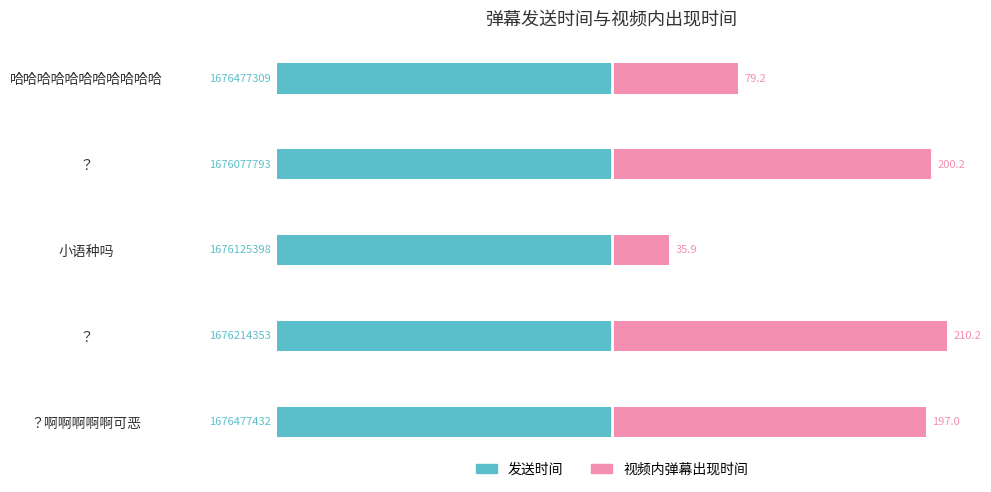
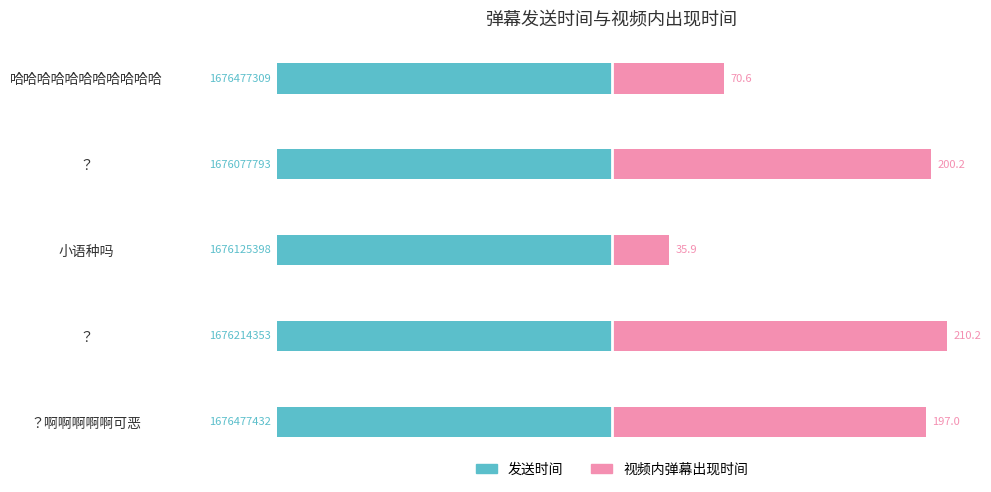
视频内弹幕出现时间, 哈哈哈哈哈哈哈哈哈哈哈: 79.2 -> 70.6
